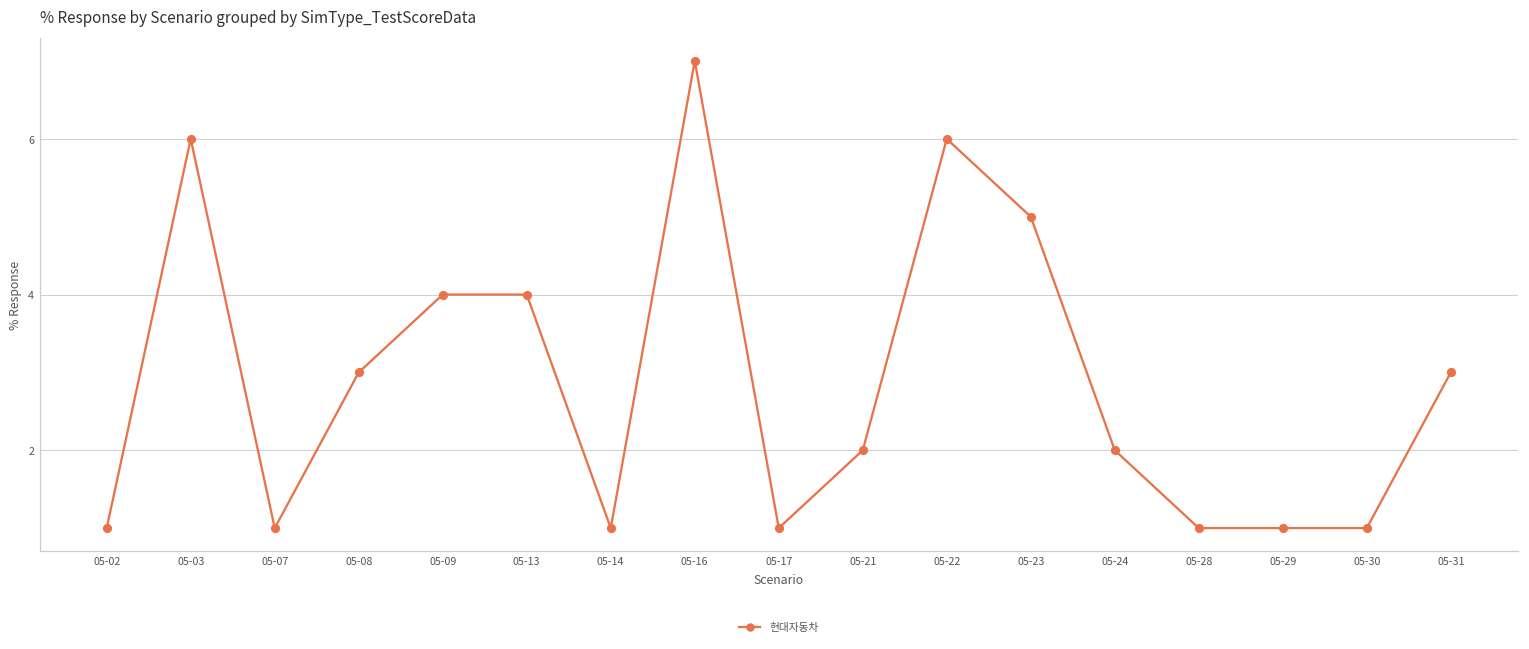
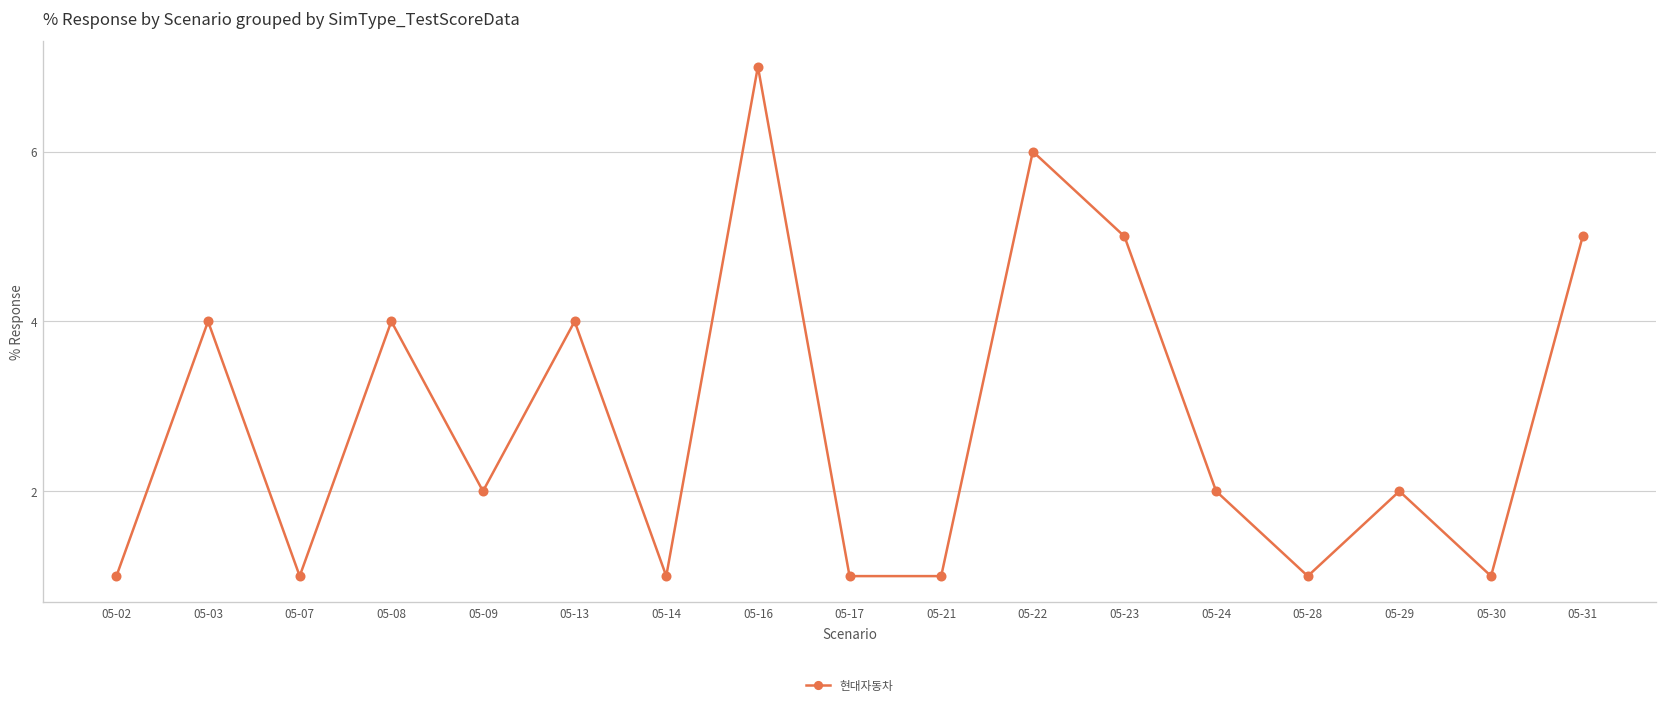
05-03: 6 -> 4
05-08: 3 -> 4
05-09: 4 -> 2
05-21: 2 -> 1
05-29: 1 -> 2
05-31: 3 -> 5
